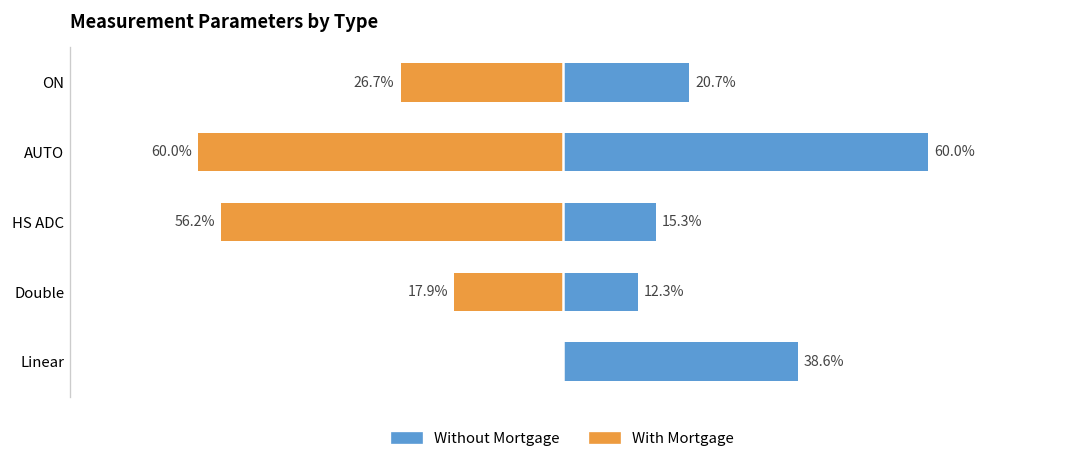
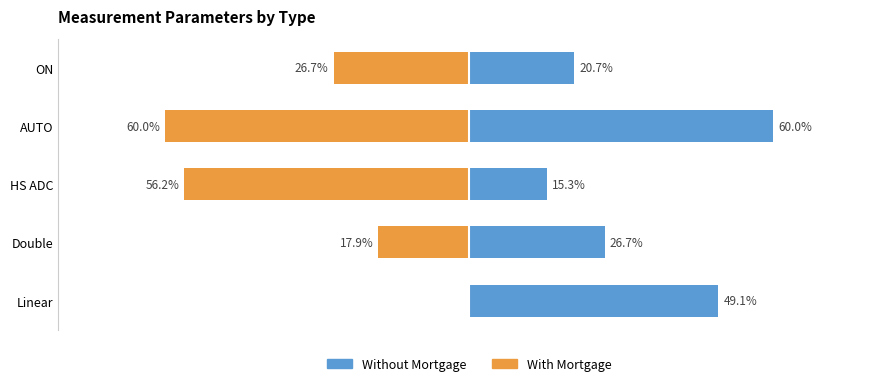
Without Mortgage, Double: 12.3% -> 26.7%
Without Mortgage, Linear: 38.6% -> 49.1%
